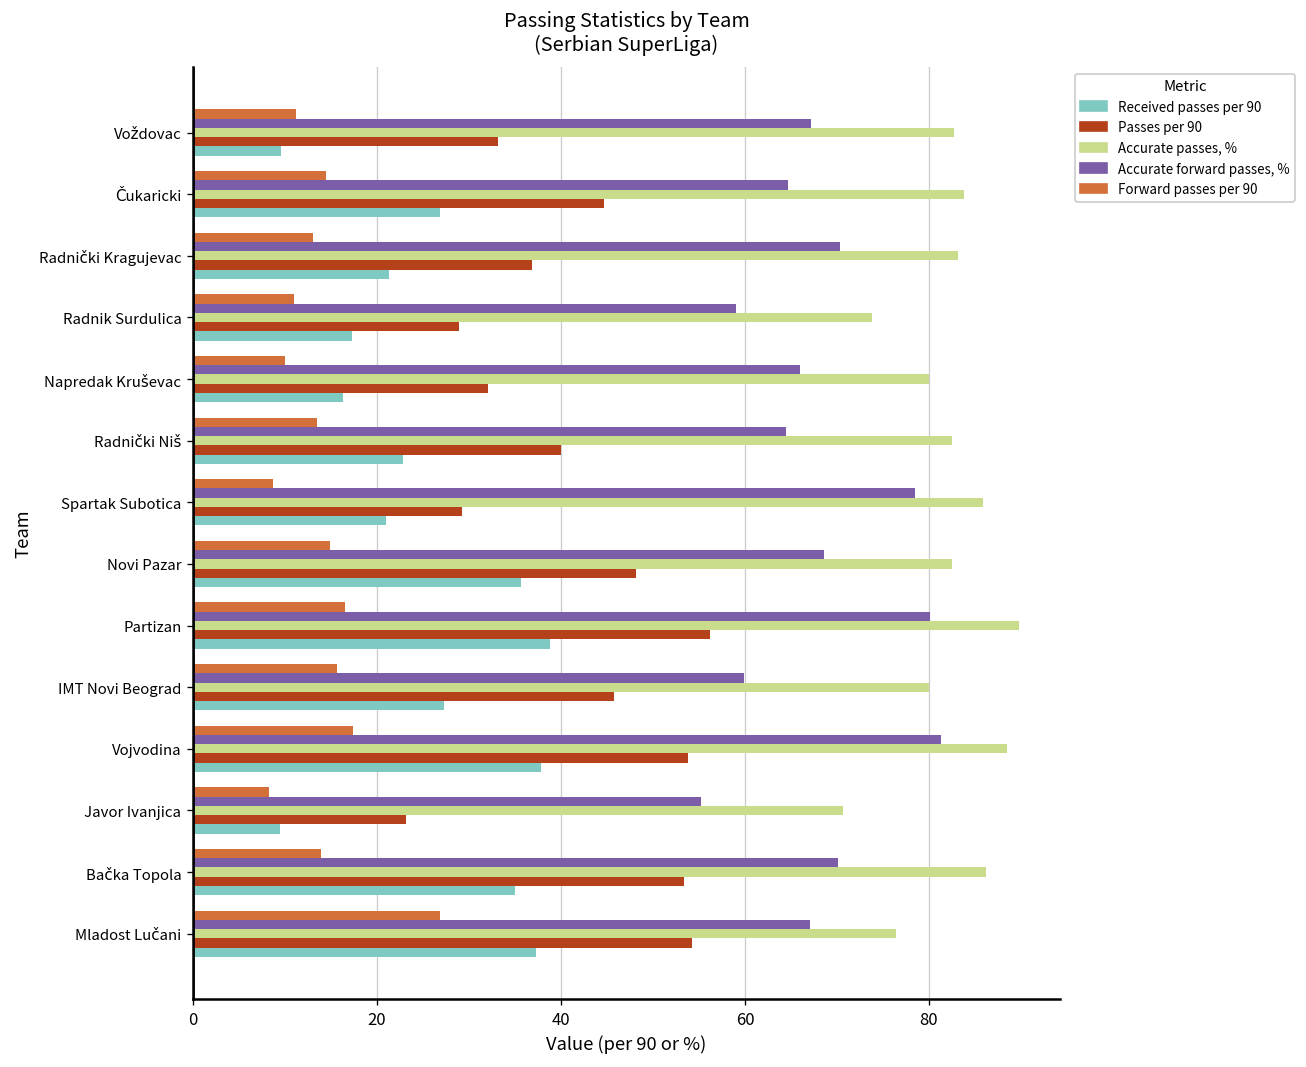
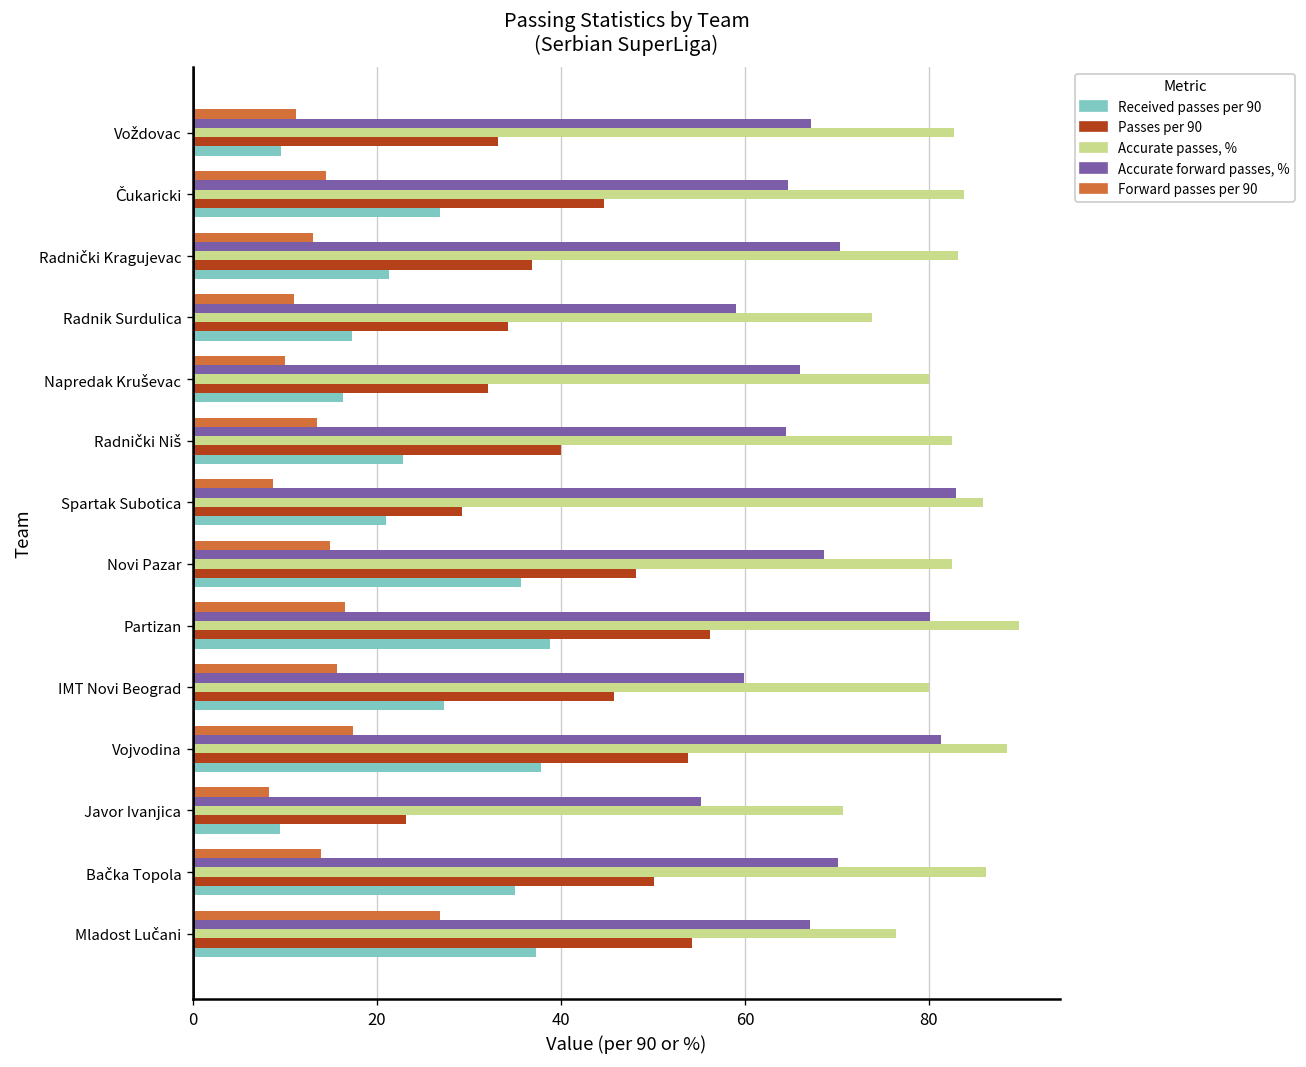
Passes per 90, Radnik Surdulica: 29 -> 34
Accurate forward passes, %, Spartak Subotica: 79 -> 83
Passes per 90, Bačka Topola: 53 -> 50
